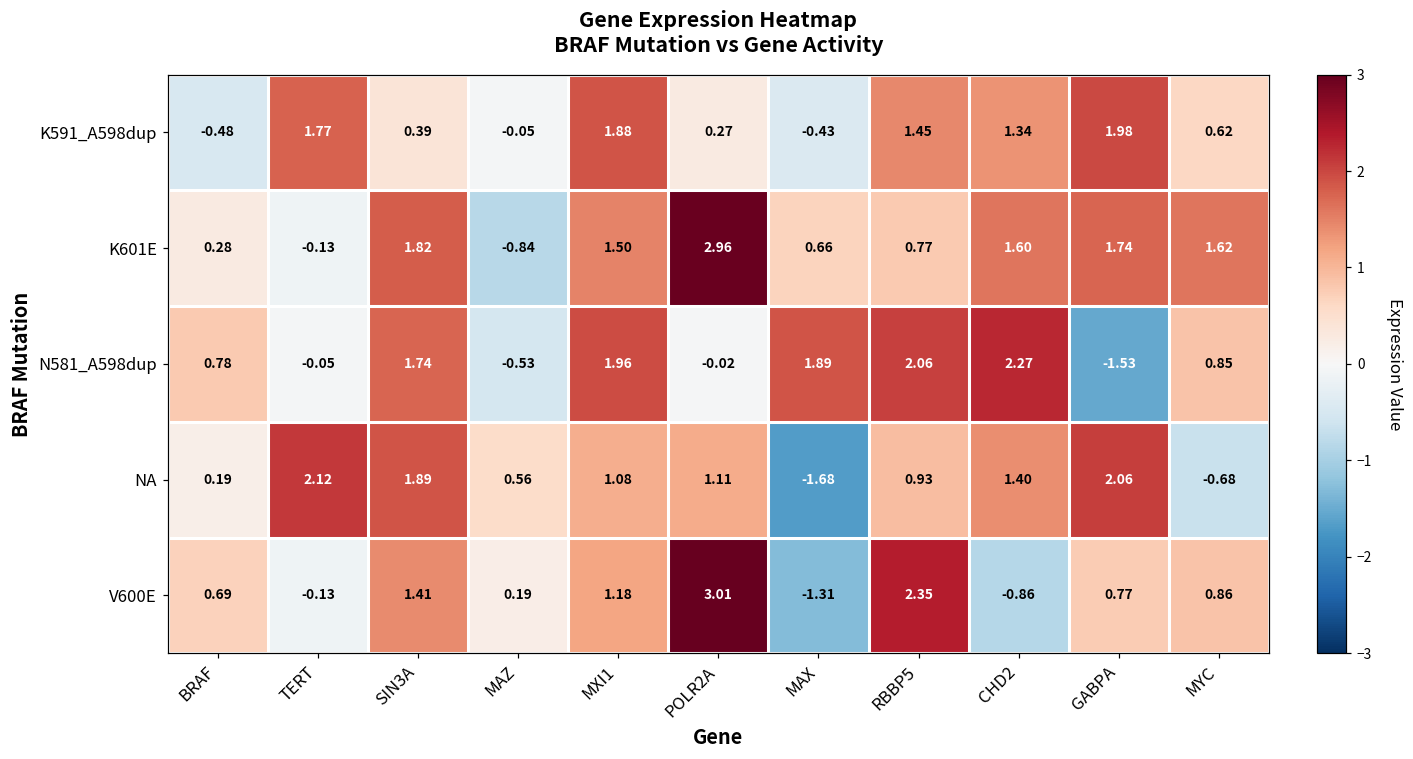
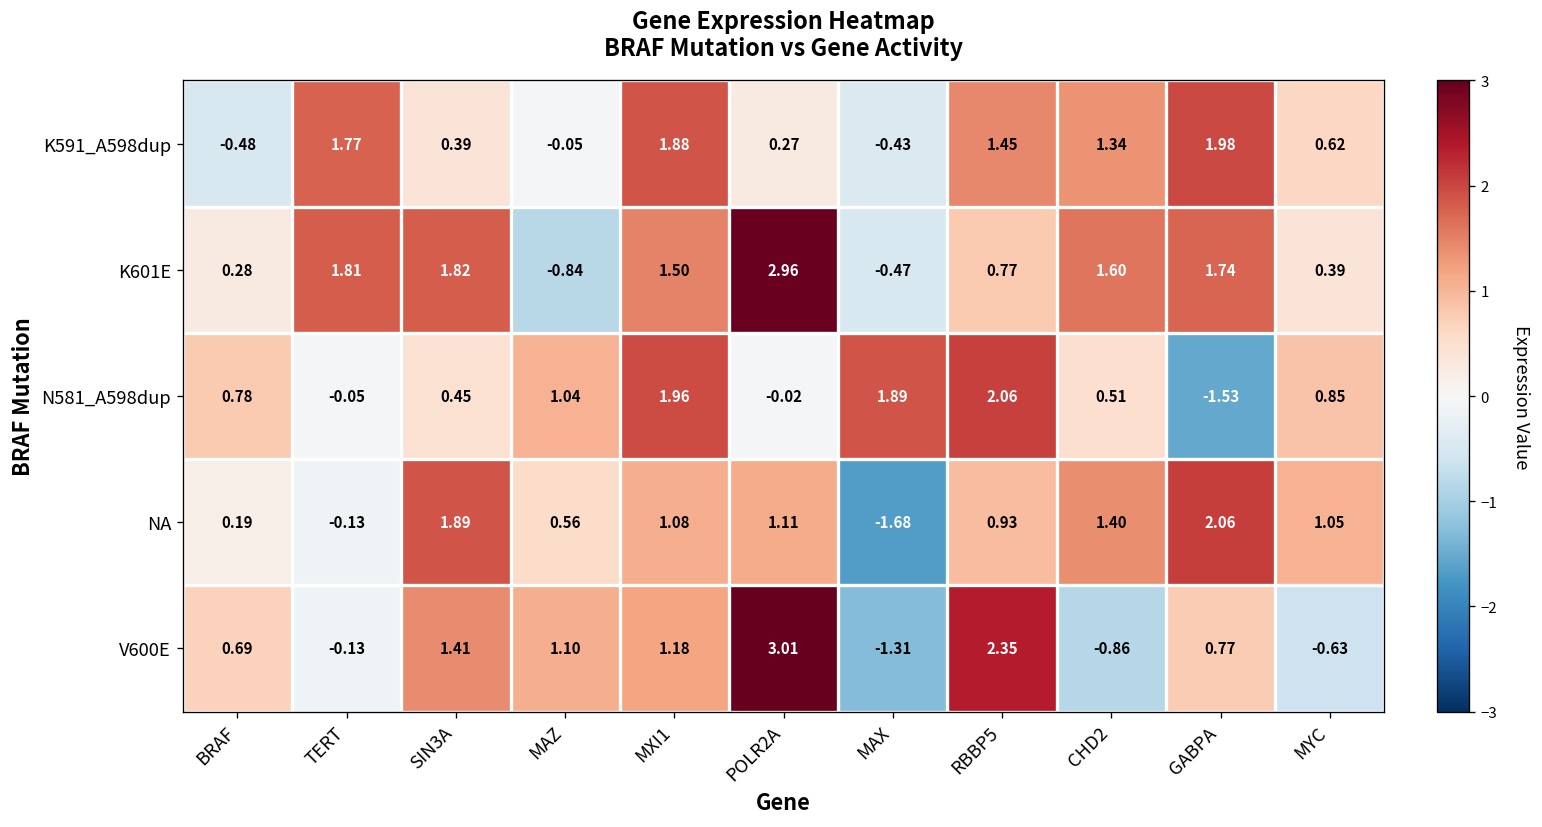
K601E, TERT: -0.13 -> 1.81
K601E, MAX: 0.66 -> -0.47
K601E, MYC: 1.62 -> 0.39
N581_A598dup, SIN3A: 1.74 -> 0.45
N581_A598dup, MAZ: -0.53 -> 1.04
N581_A598dup, CHD2: 2.27 -> 0.51
NA, TERT: 2.12 -> -0.13
NA, MYC: -0.68 -> 1.05
V600E, MAZ: 0.19 -> 1.10
V600E, MYC: 0.86 -> -0.63
